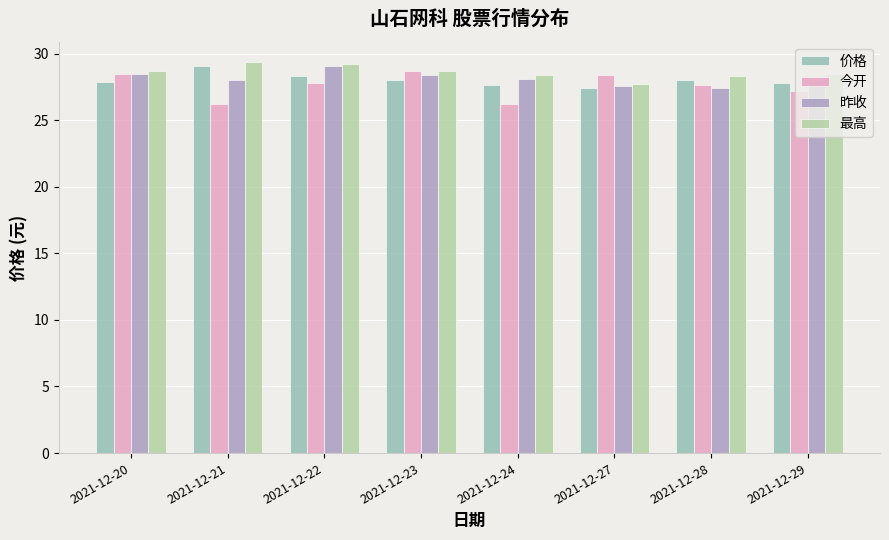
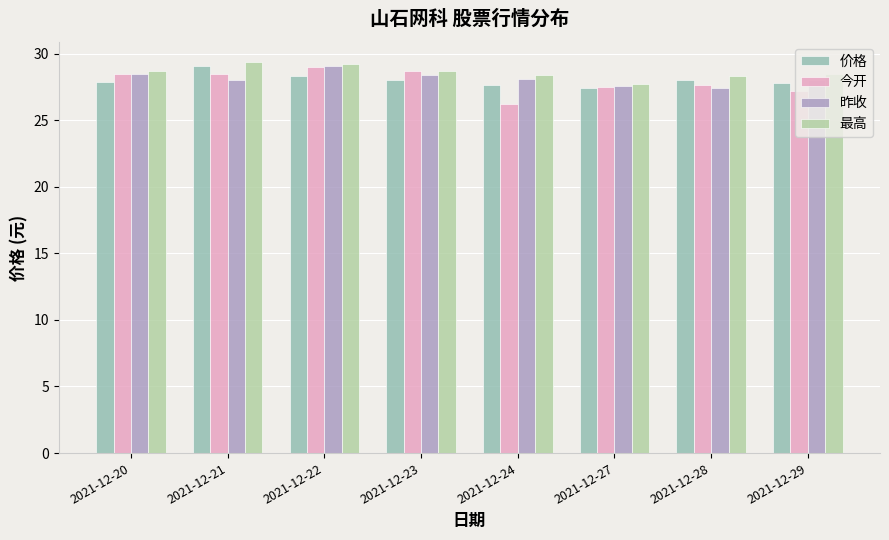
今开, 2021-12-21: 26.2 -> 28.4
今开, 2021-12-22: 27.8 -> 29.0
今开, 2021-12-27: 28.4 -> 27.5
